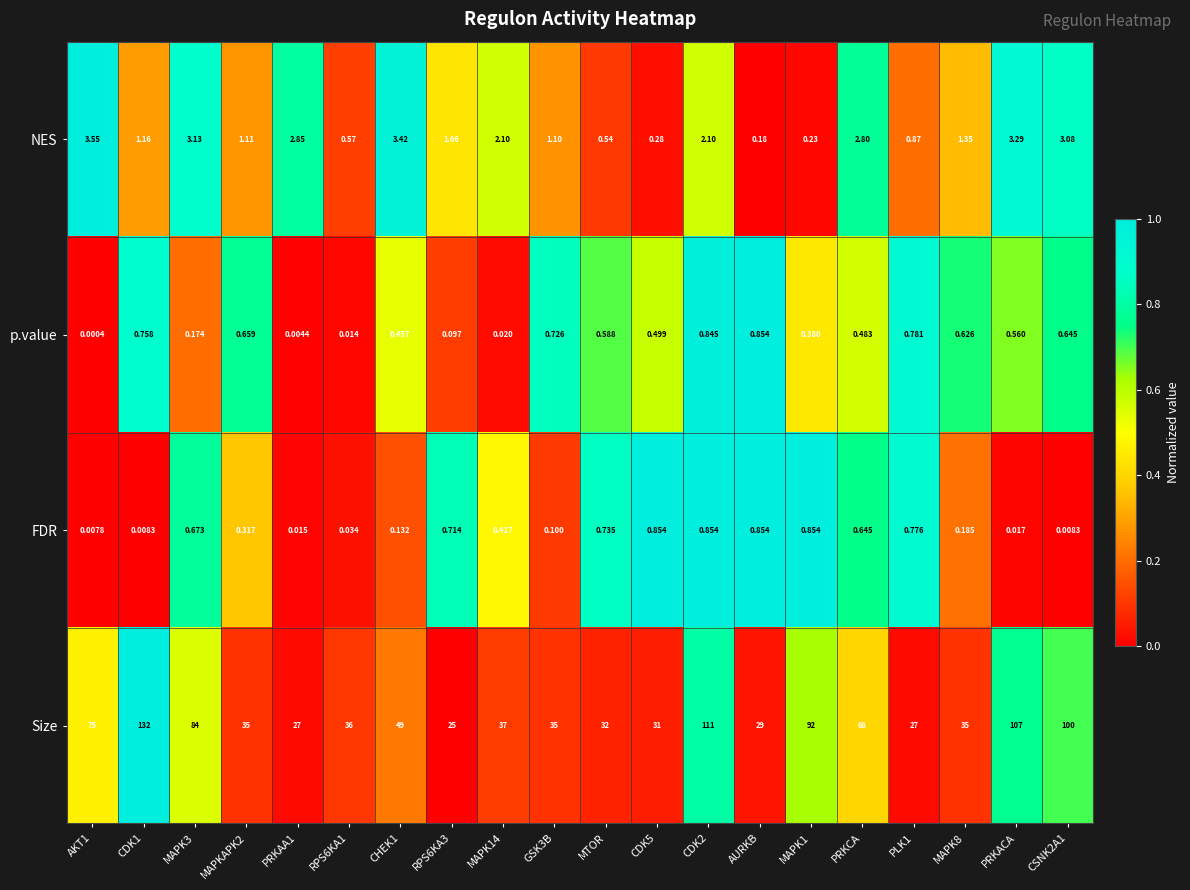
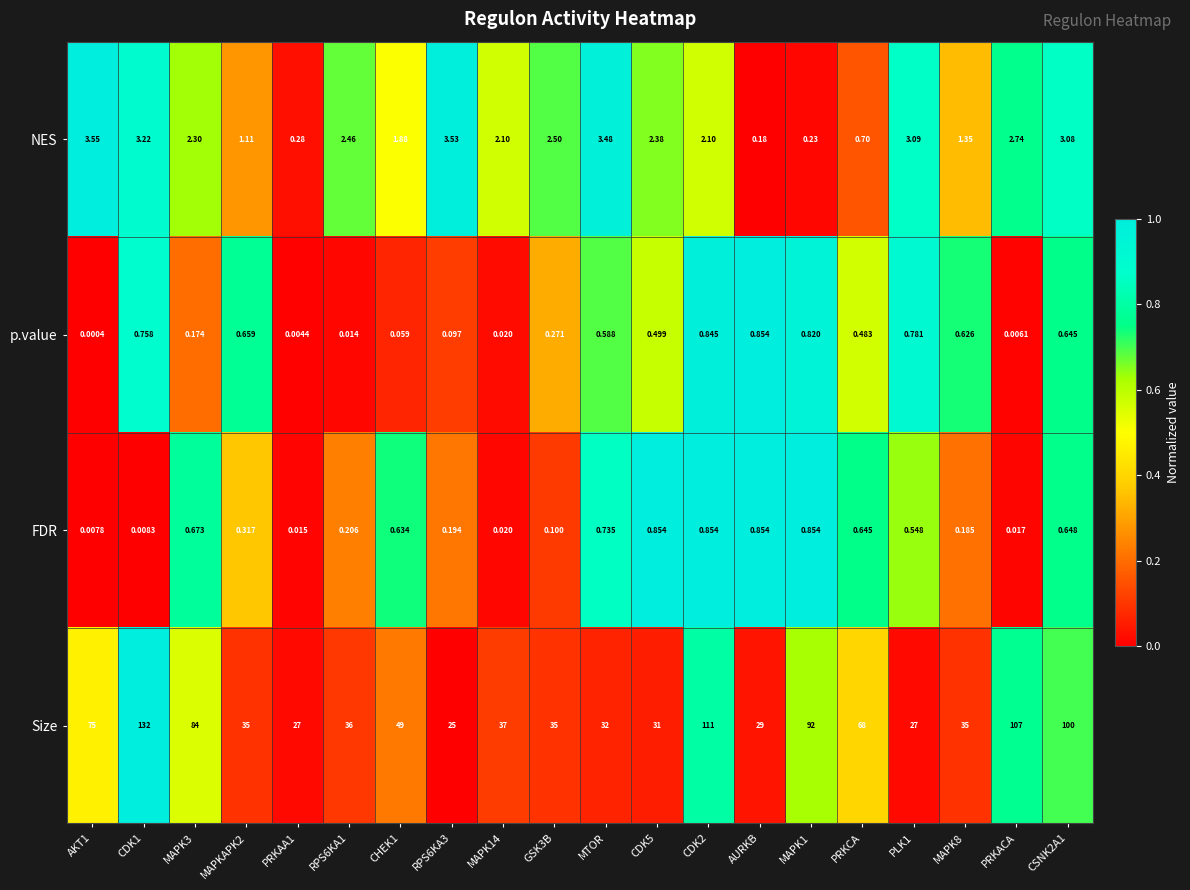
NES, CDK1: 1.16 -> 3.22
NES, MAPK3: 3.13 -> 2.30
NES, PRKAA1: 2.85 -> 0.28
NES, RPS6KA1: 0.57 -> 2.46
NES, CHEK1: 3.42 -> 1.88
NES, RPS6KA3: 1.66 -> 3.53
NES, GSK3B: 1.10 -> 2.50
NES, MTOR: 0.54 -> 3.48
NES, CDK5: 0.28 -> 2.38
NES, PRKCA: 2.80 -> 0.70
NES, PLK1: 0.87 -> 3.09
NES, PRKACA: 3.29 -> 2.74
p.value, CHEK1: 0.457 -> 0.059
p.value, GSK3B: 0.726 -> 0.271
p.value, MAPK1: 0.380 -> 0.820
p.value, PRKACA: 0.560 -> 0.0061
FDR, RPS6KA1: 0.034 -> 0.206
FDR, CHEK1: 0.132 -> 0.634
FDR, RPS6KA3: 0.714 -> 0.194
FDR, MAPK14: 0.417 -> 0.020
FDR, PLK1: 0.776 -> 0.548
FDR, CSNK2A1: 0.0083 -> 0.648
